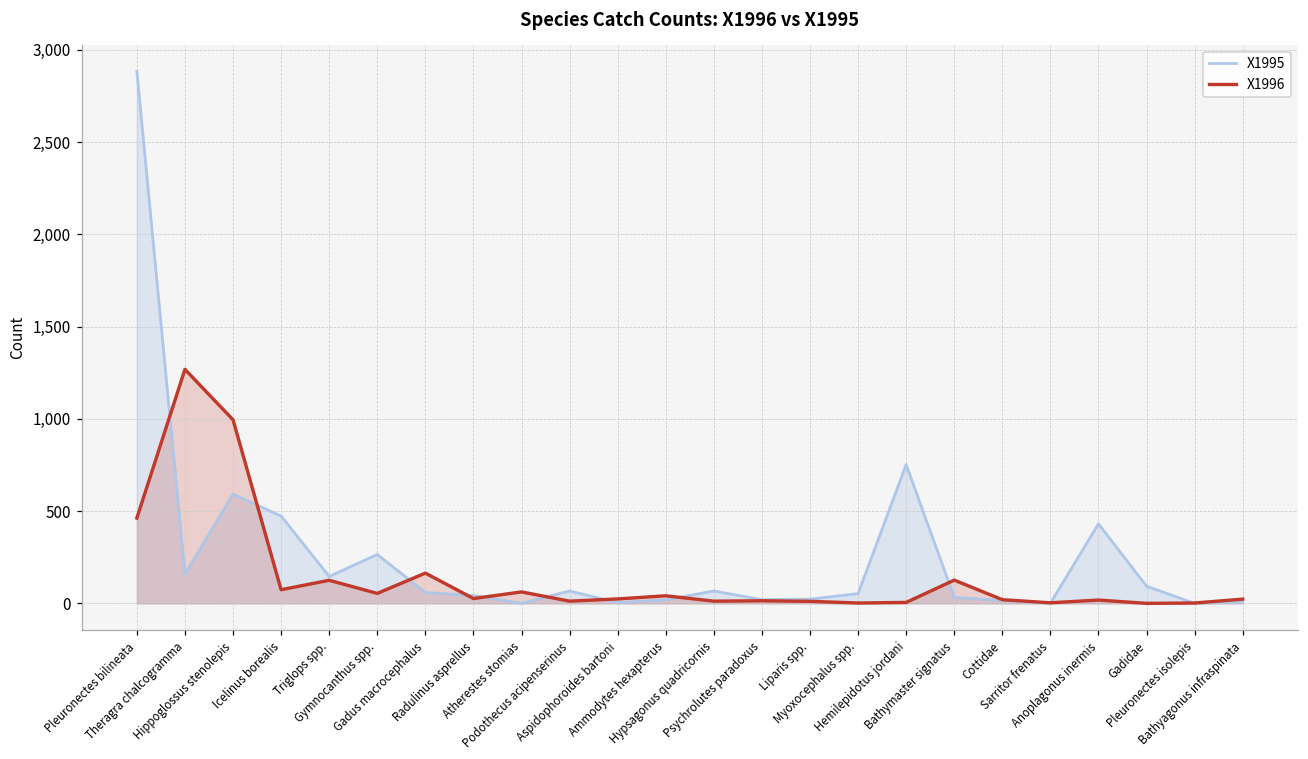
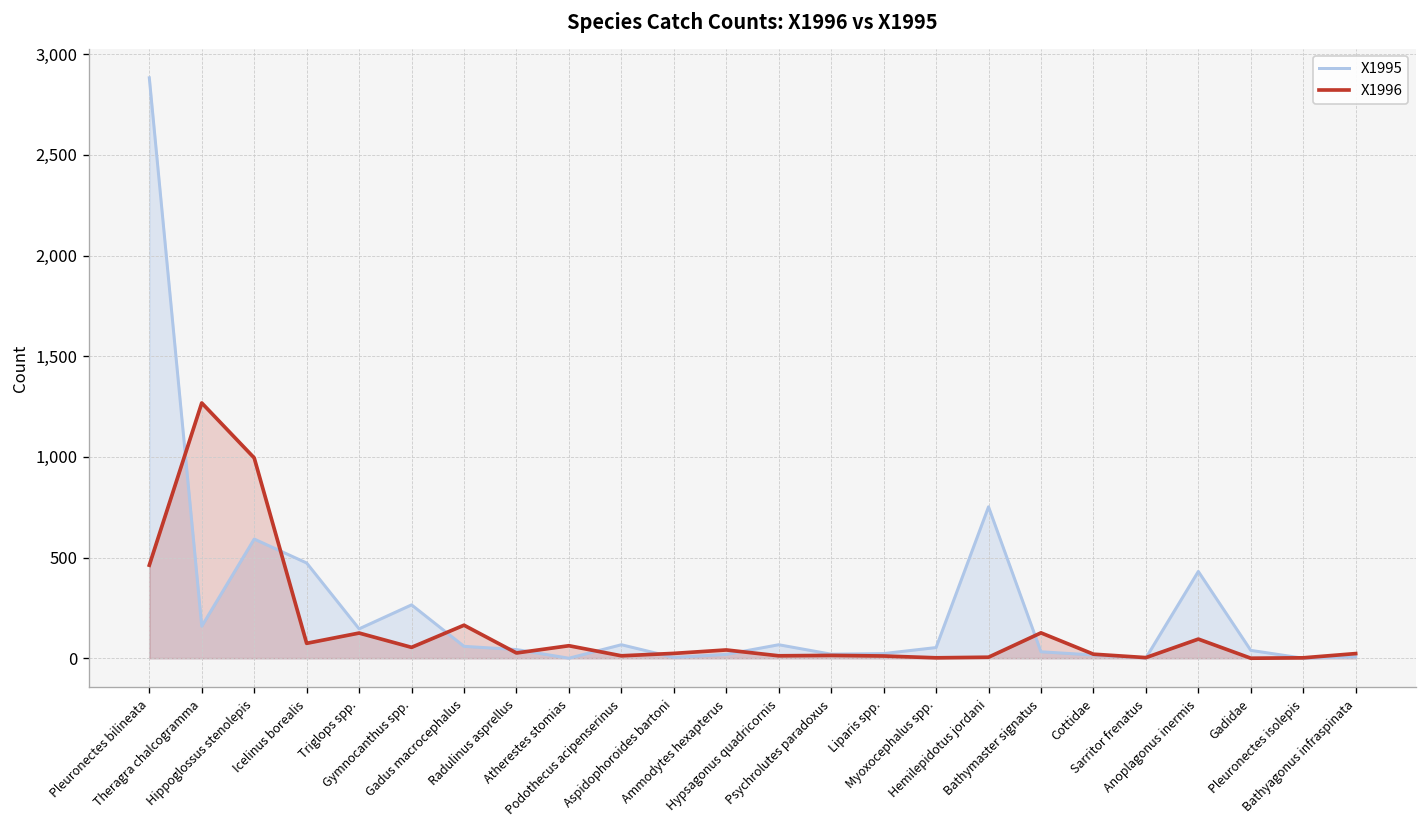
X1996, Anoplagonus inermis: 20 -> 100
X1995, Gadidae: 90 -> 40
